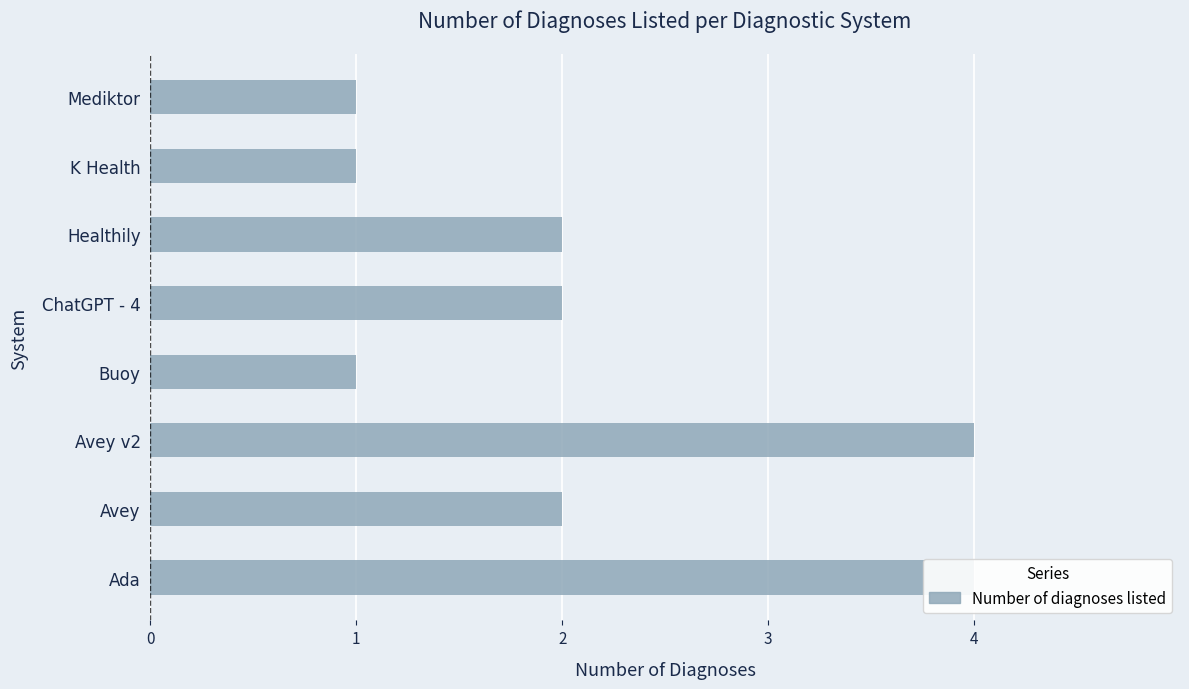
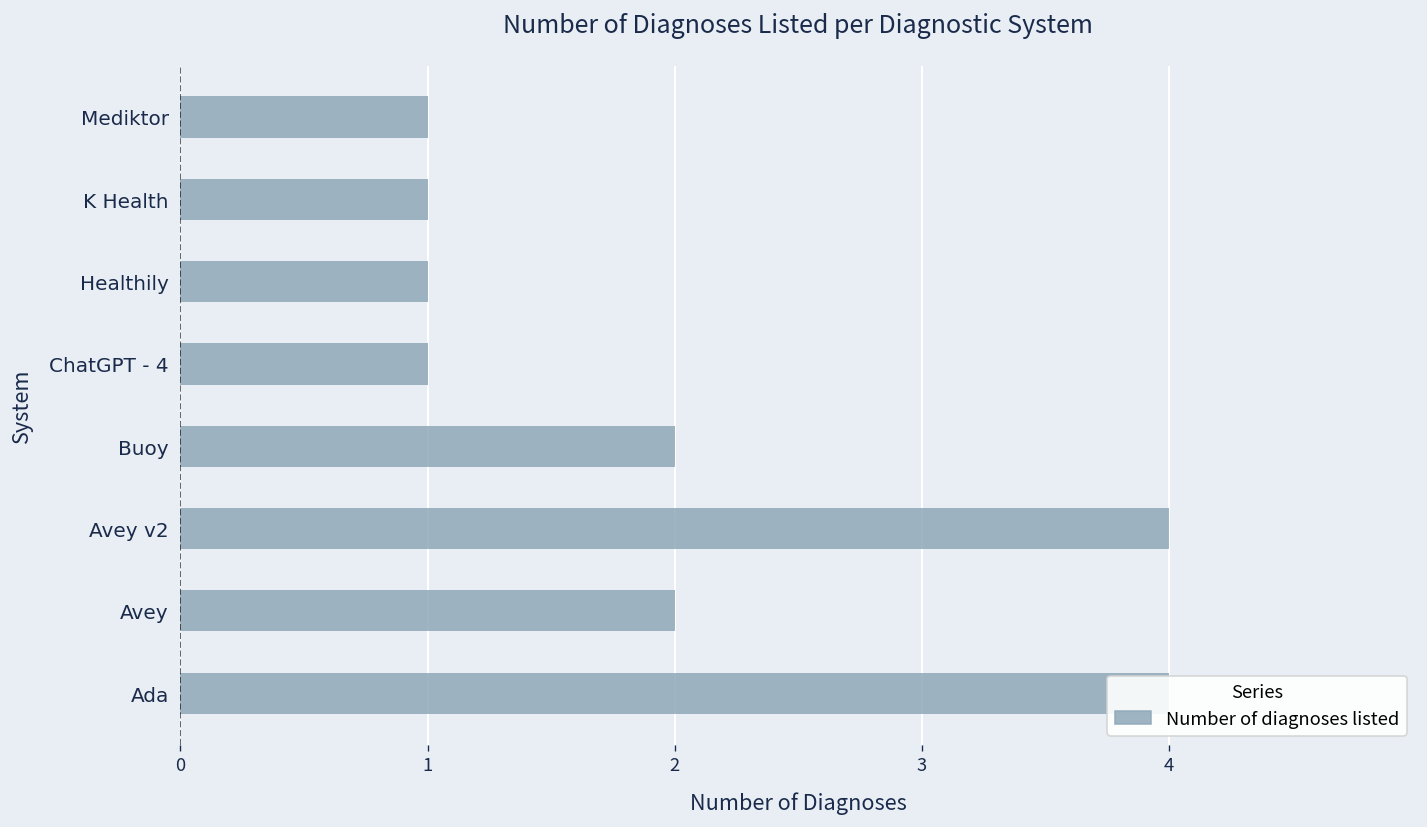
Healthily: 2 -> 1
ChatGPT - 4: 2 -> 1
Buoy: 1 -> 2
